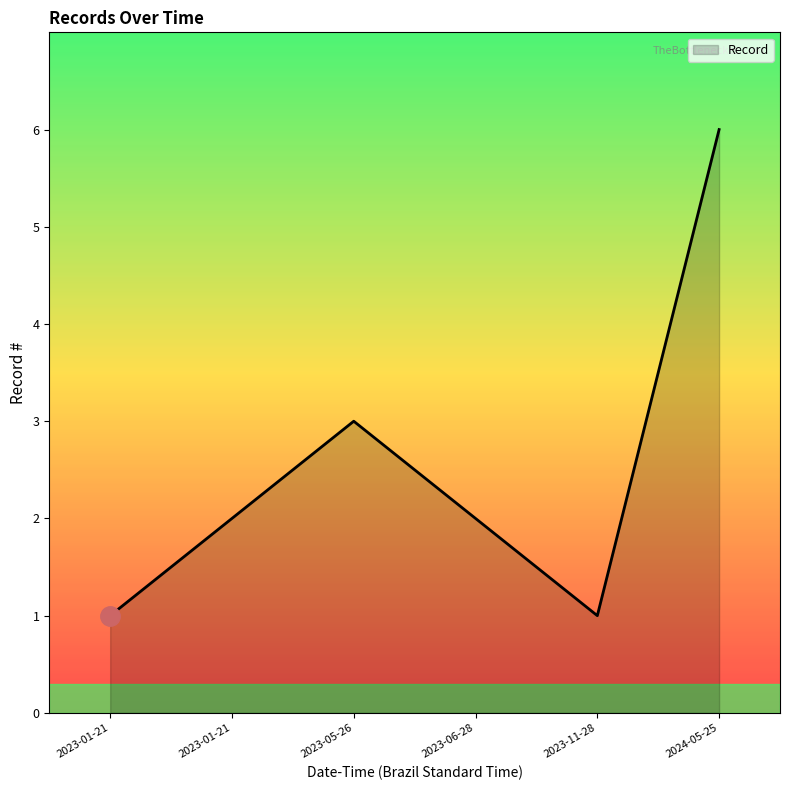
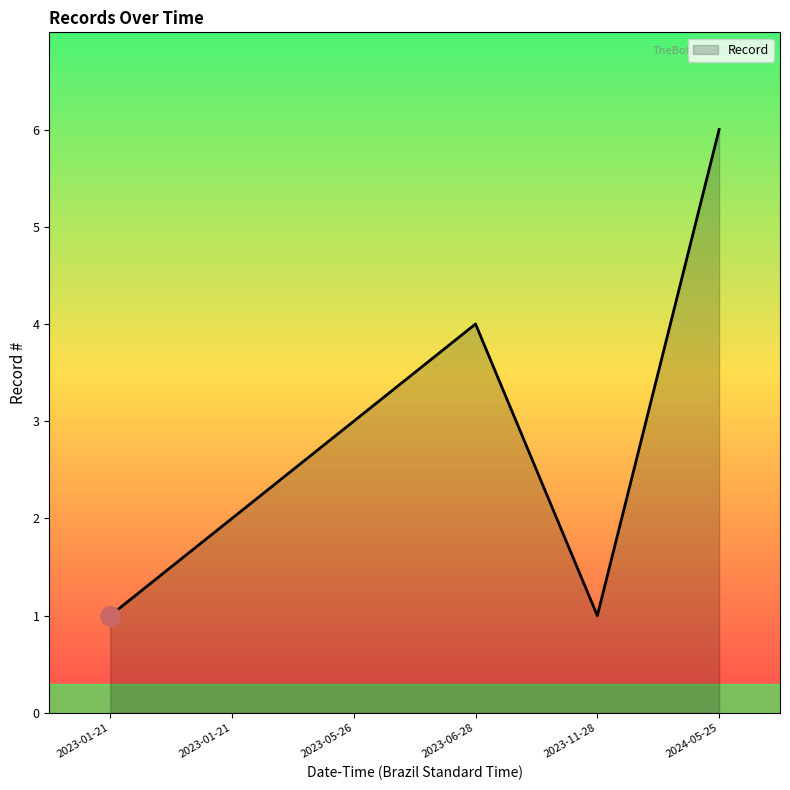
Record, 2023-06-28: 2 -> 4
